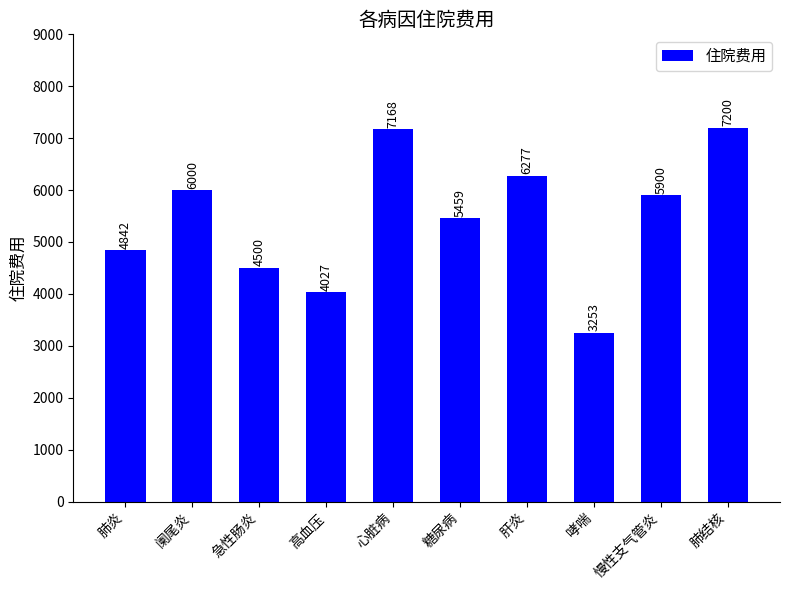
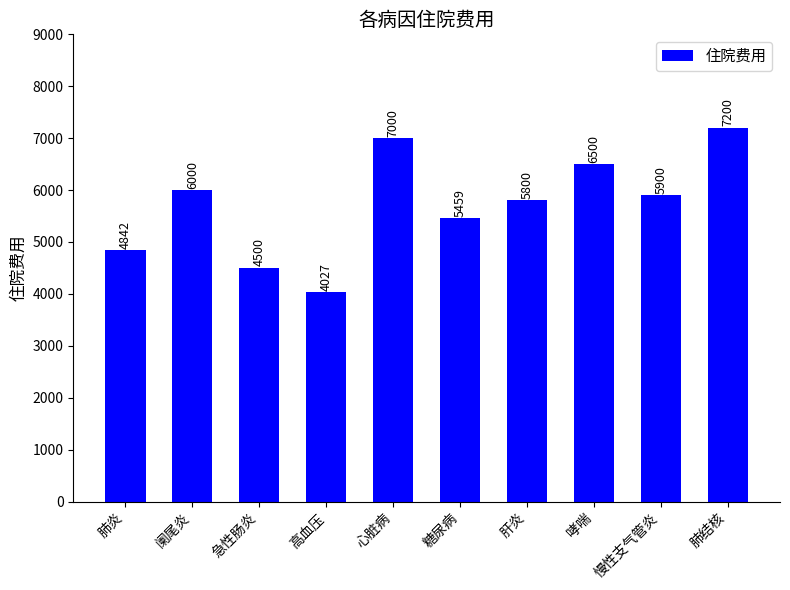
心脏病: 7168 -> 7000
肝炎: 6277 -> 5800
哮喘: 3253 -> 6500
